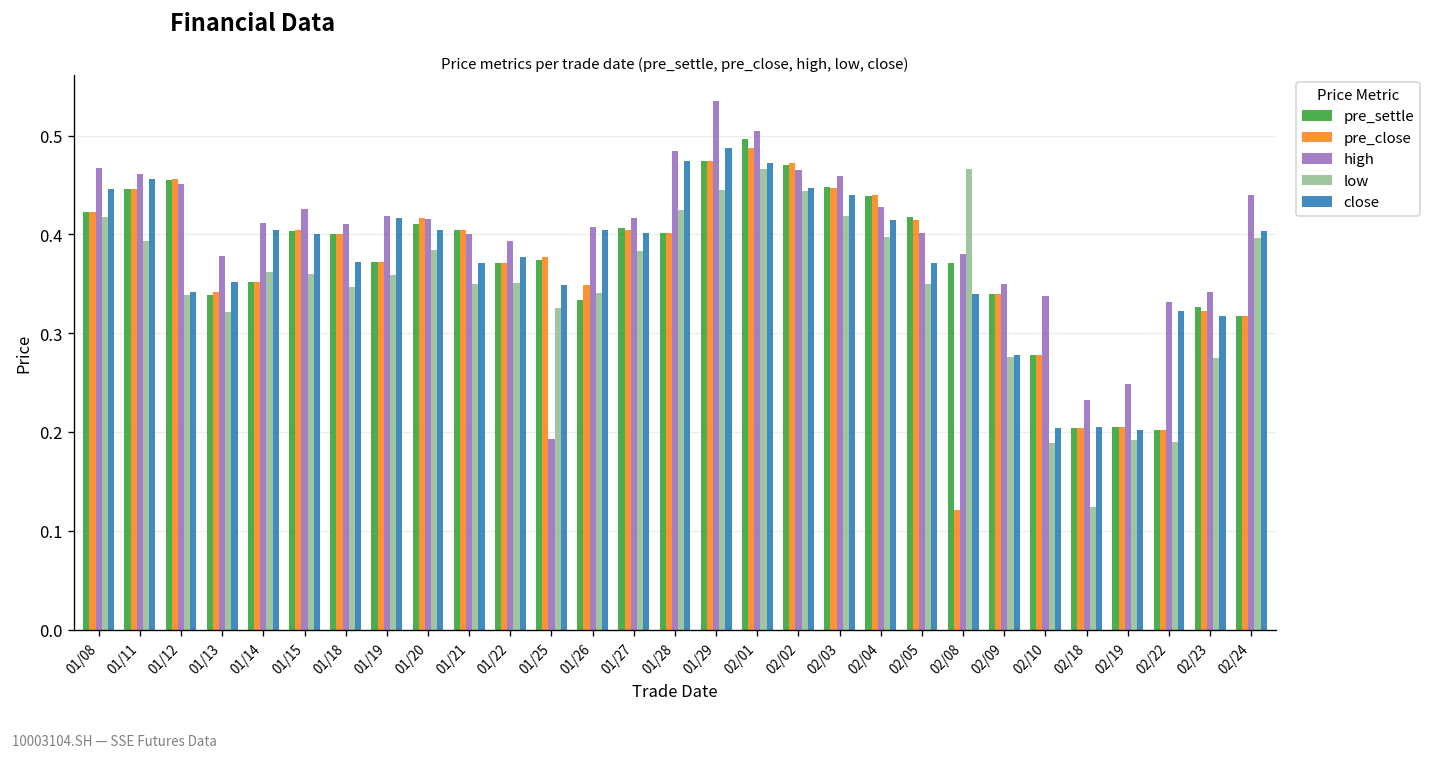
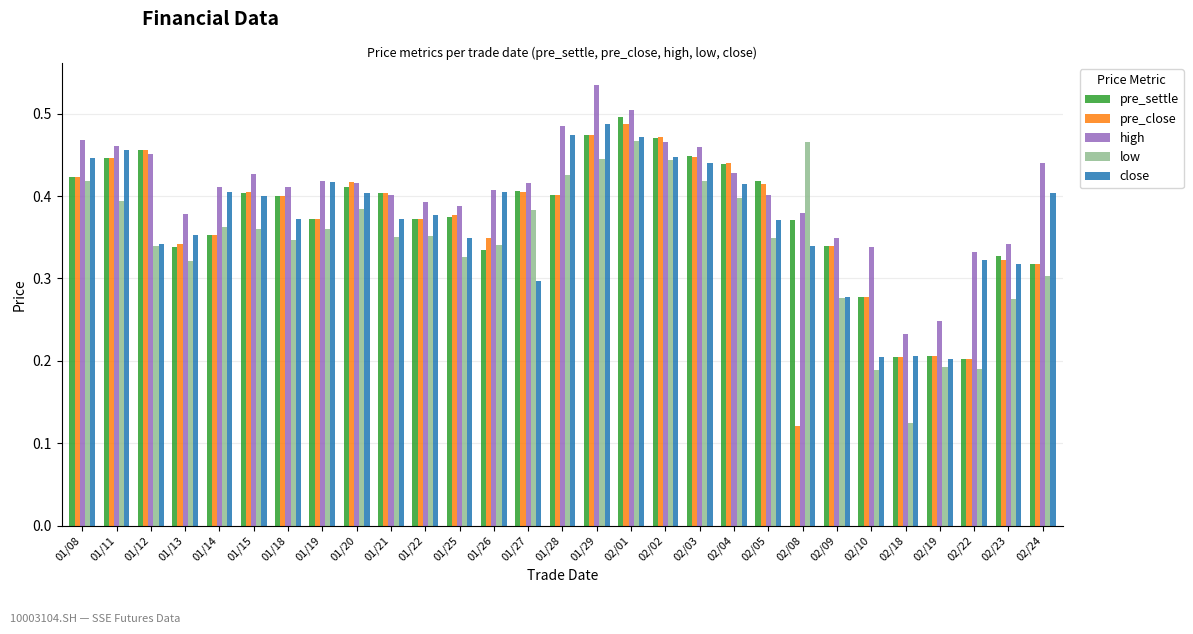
high, 01/25: 0.19 -> 0.39
close, 01/27: 0.40 -> 0.30
low, 02/24: 0.40 -> 0.30
